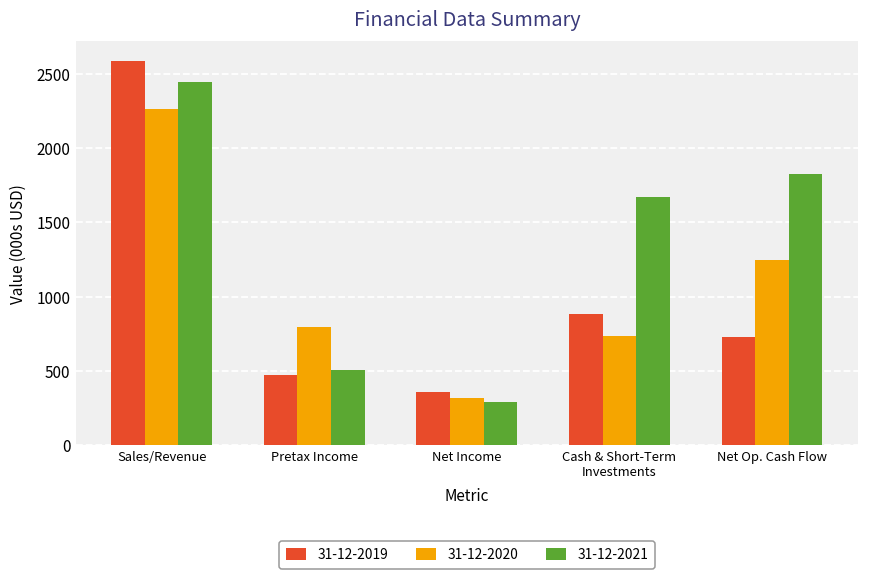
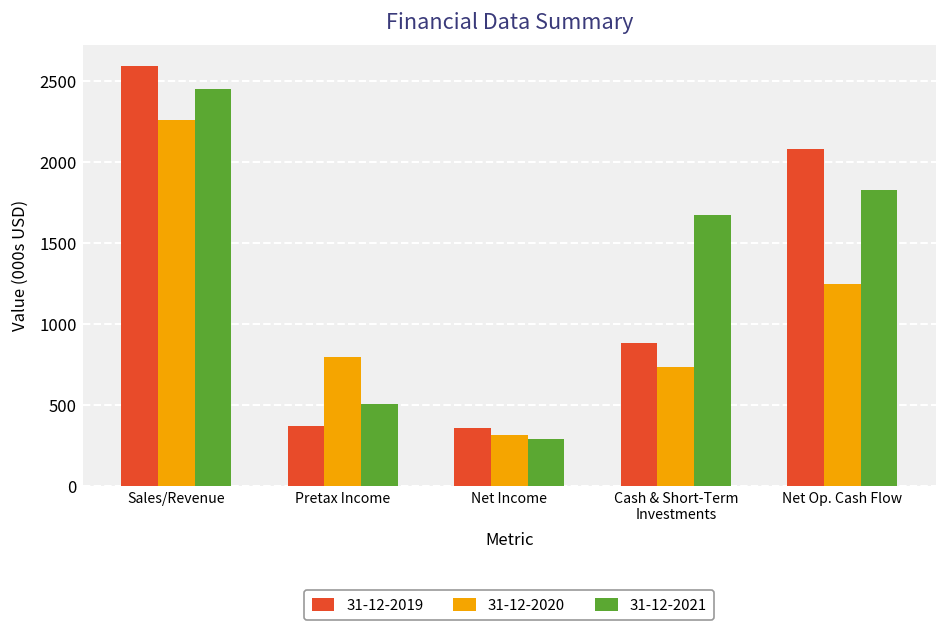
31-12-2019, Pretax Income: 470 -> 370
31-12-2019, Net Op. Cash Flow: 730 -> 2080
